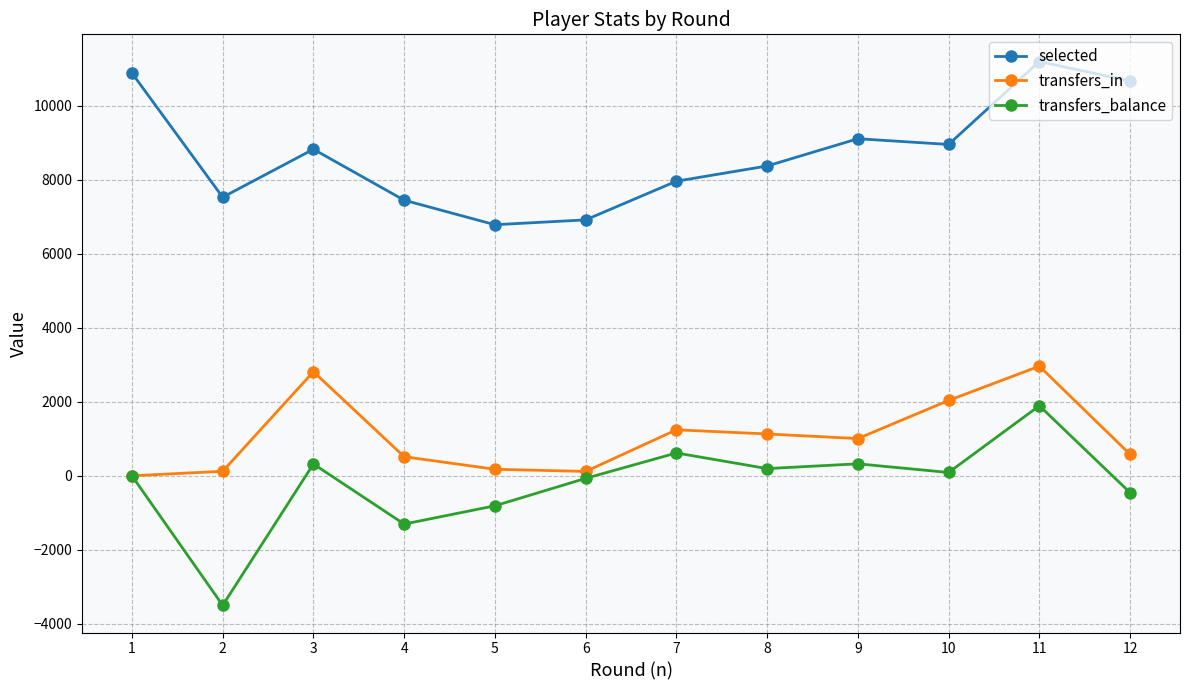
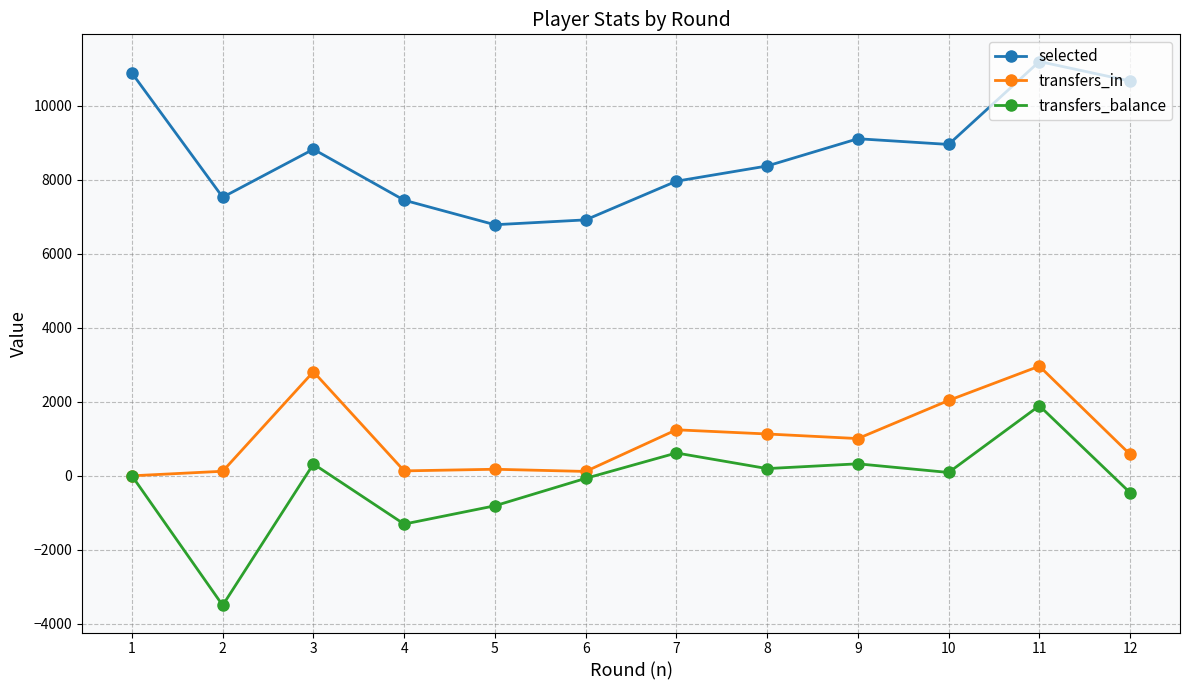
transfers_in, 4: 500 -> 100
